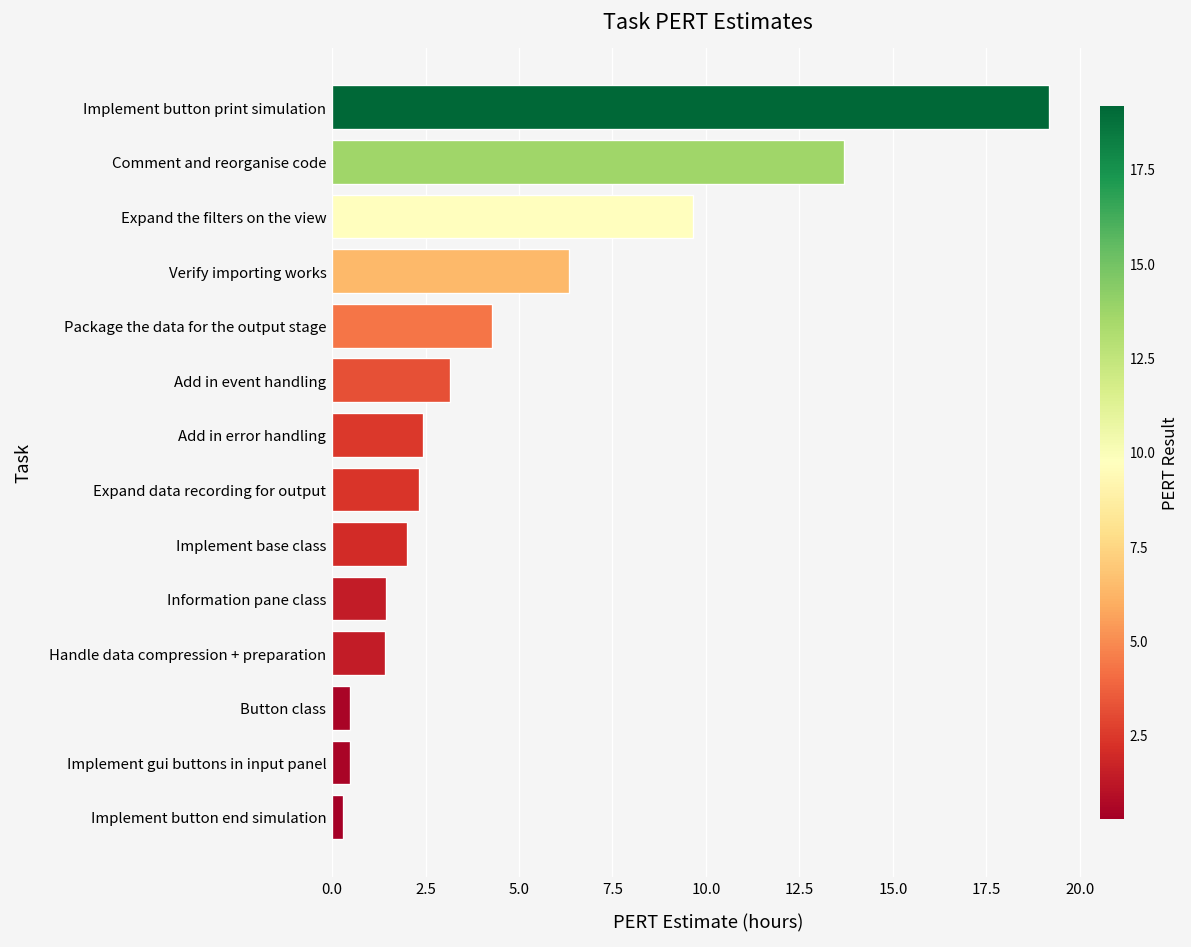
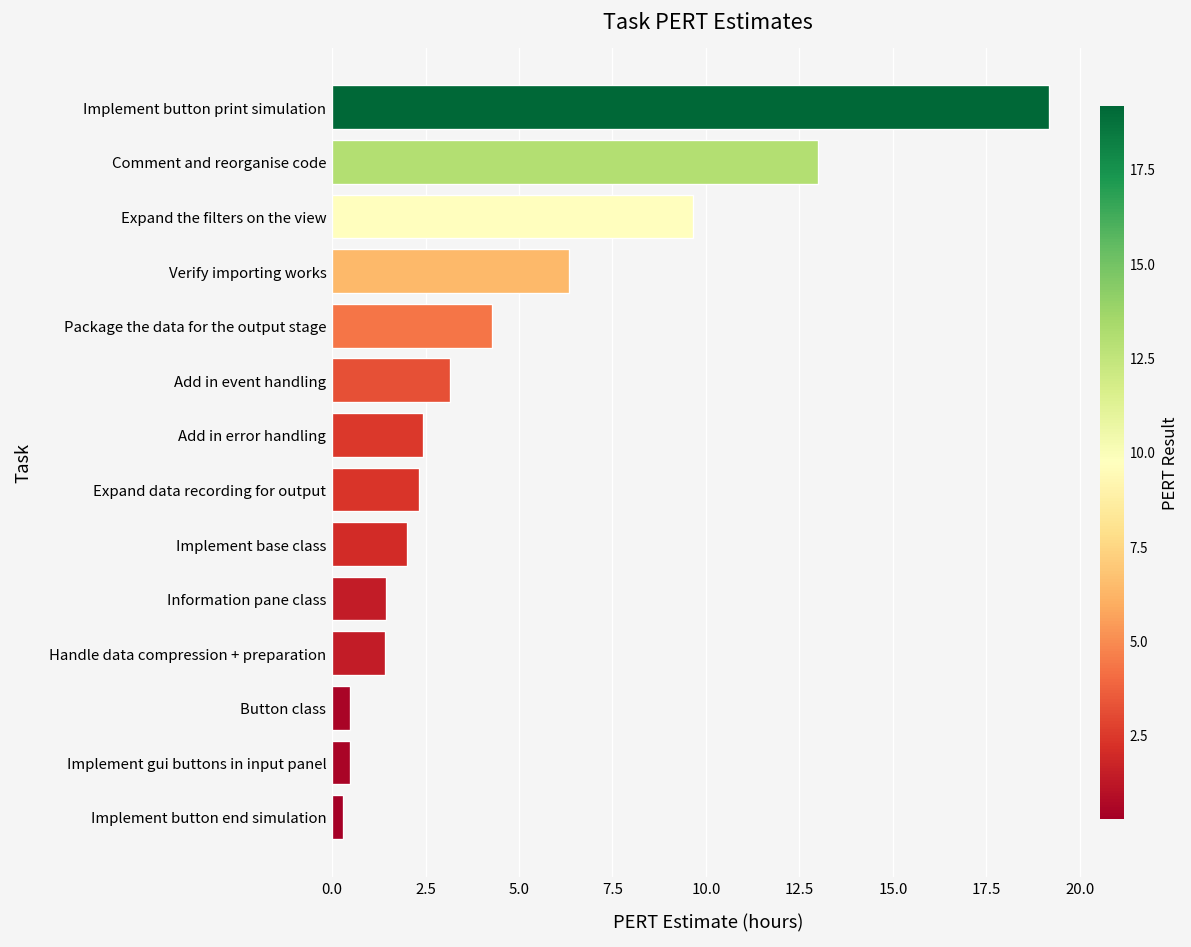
Comment and reorganise code: 13.7 -> 13.0
